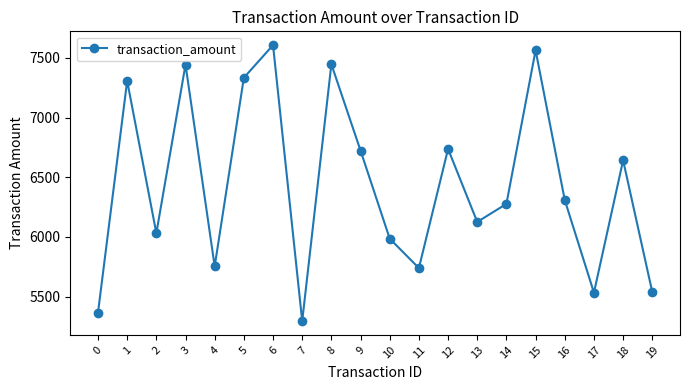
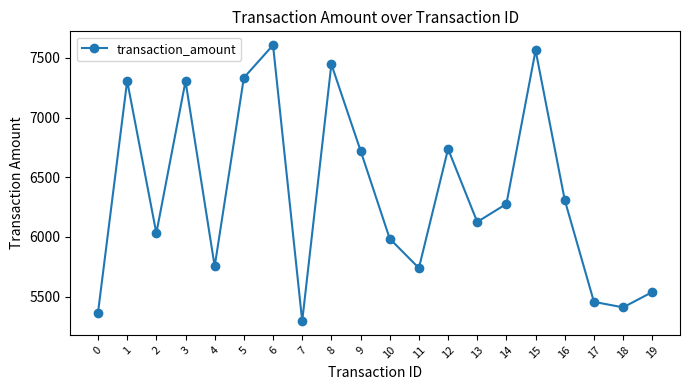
3: 7440 -> 7300
17: 5530 -> 5460
18: 6640 -> 5410
